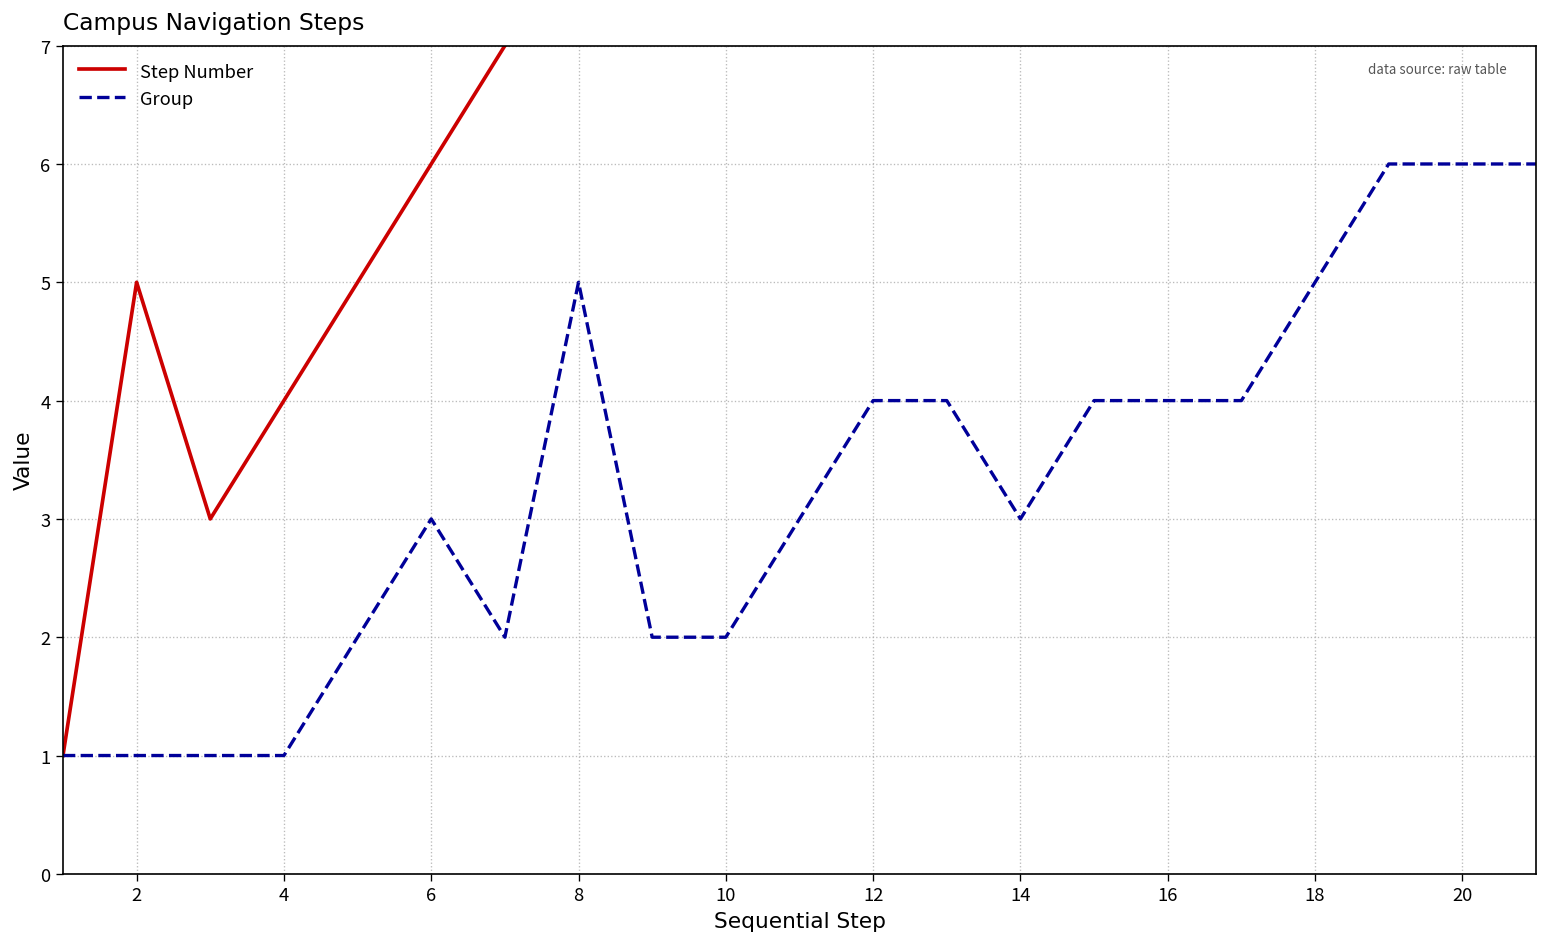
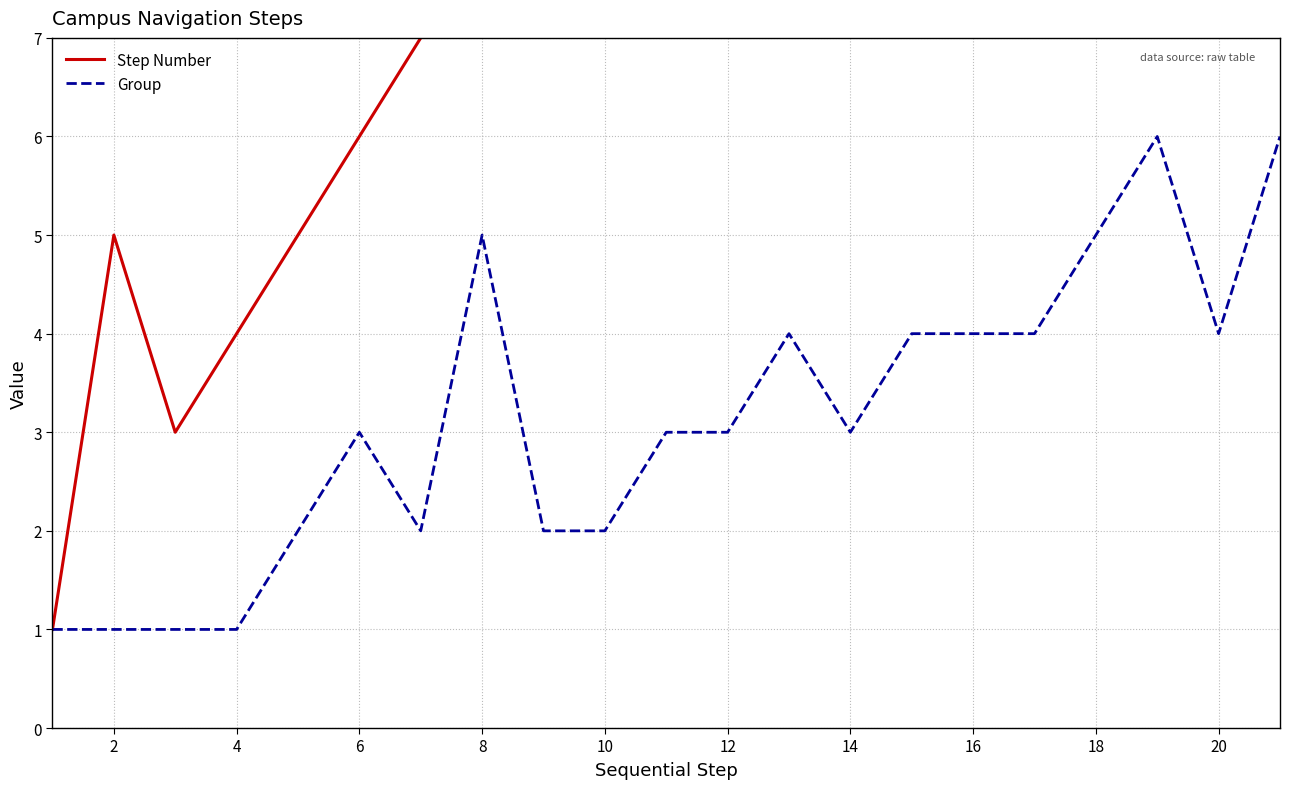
Group, 12: 4 -> 3
Group, 20: 6 -> 4
